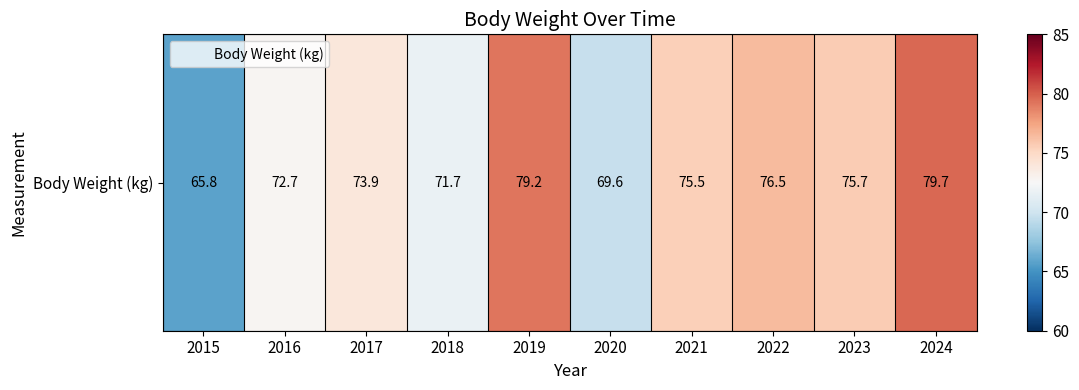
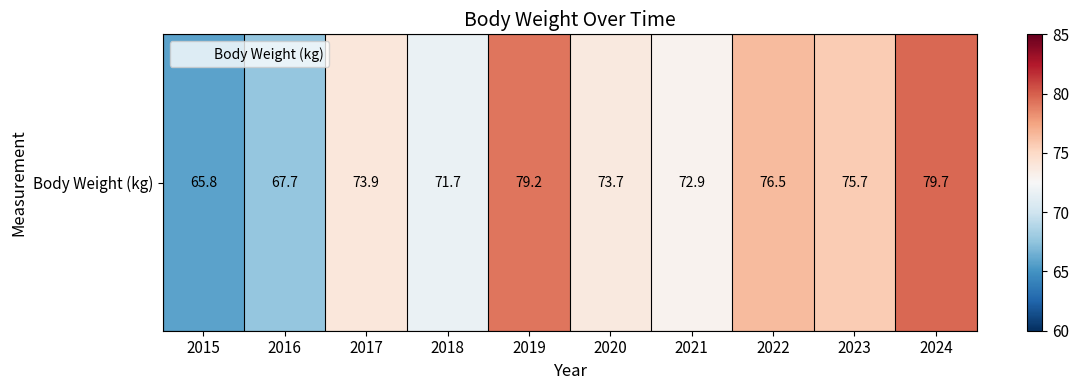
Body Weight (kg), 2016: 72.7 -> 67.7
Body Weight (kg), 2020: 69.6 -> 73.7
Body Weight (kg), 2021: 75.5 -> 72.9
